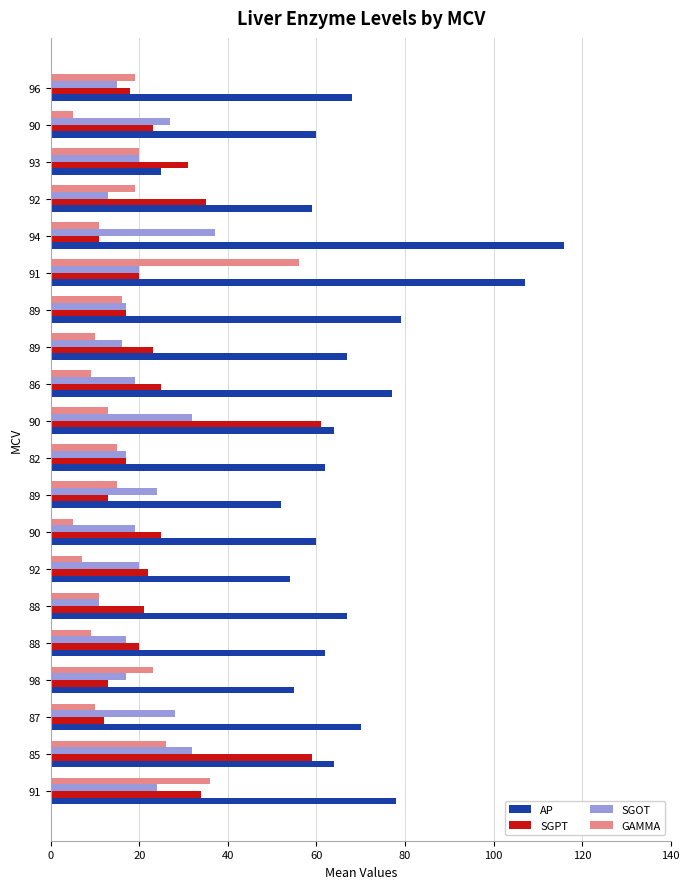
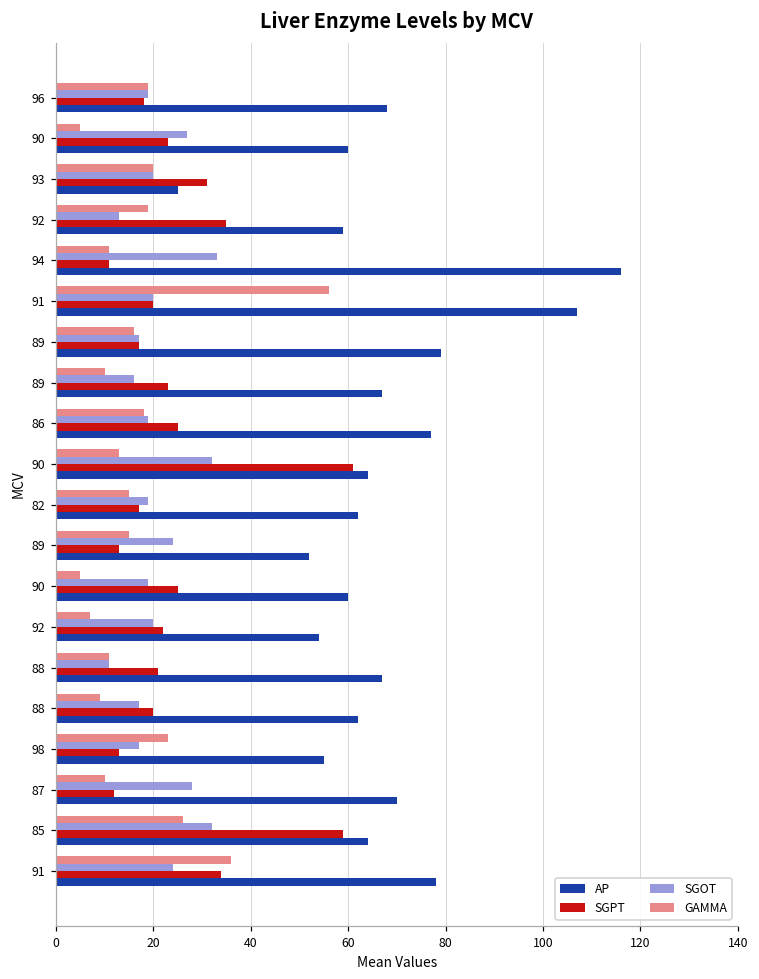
SGOT, 96: 15 -> 19
SGOT, 94: 37 -> 33
GAMMA, 86: 9 -> 18
SGOT, 82: 17 -> 19
